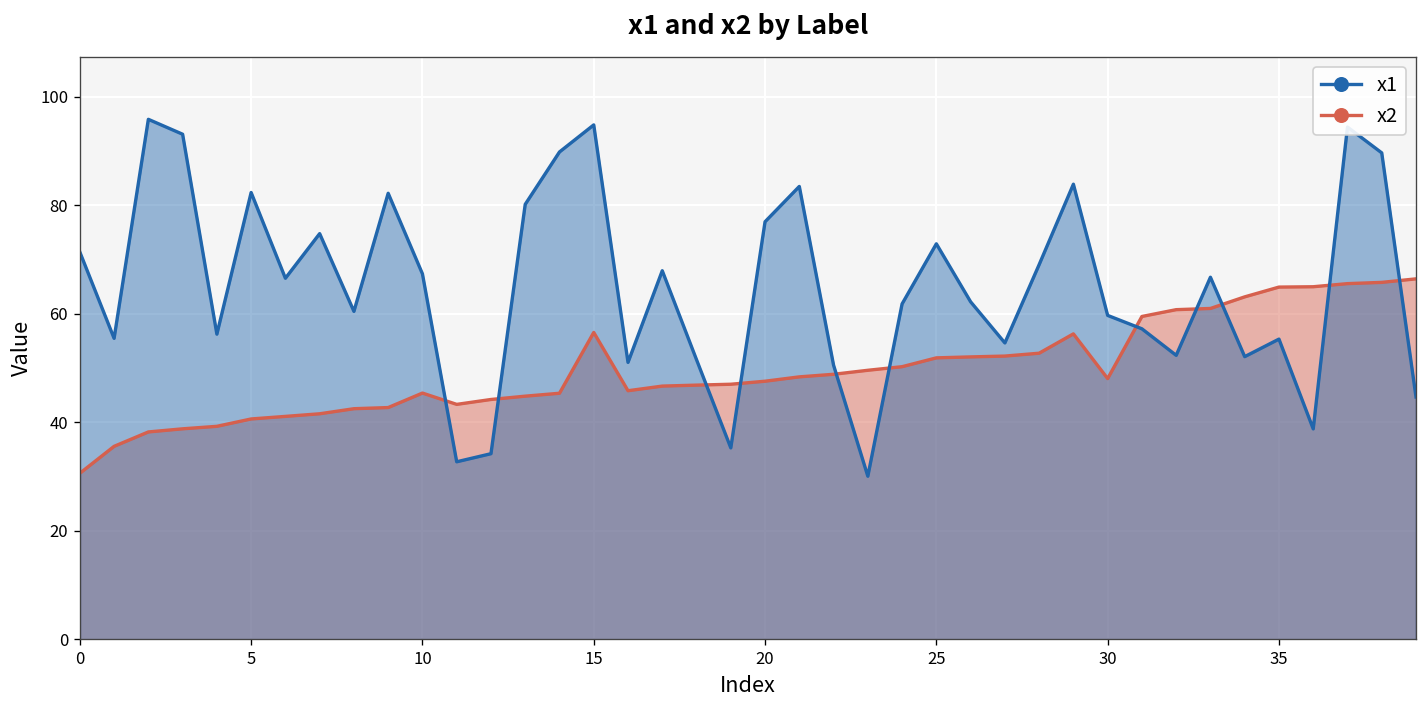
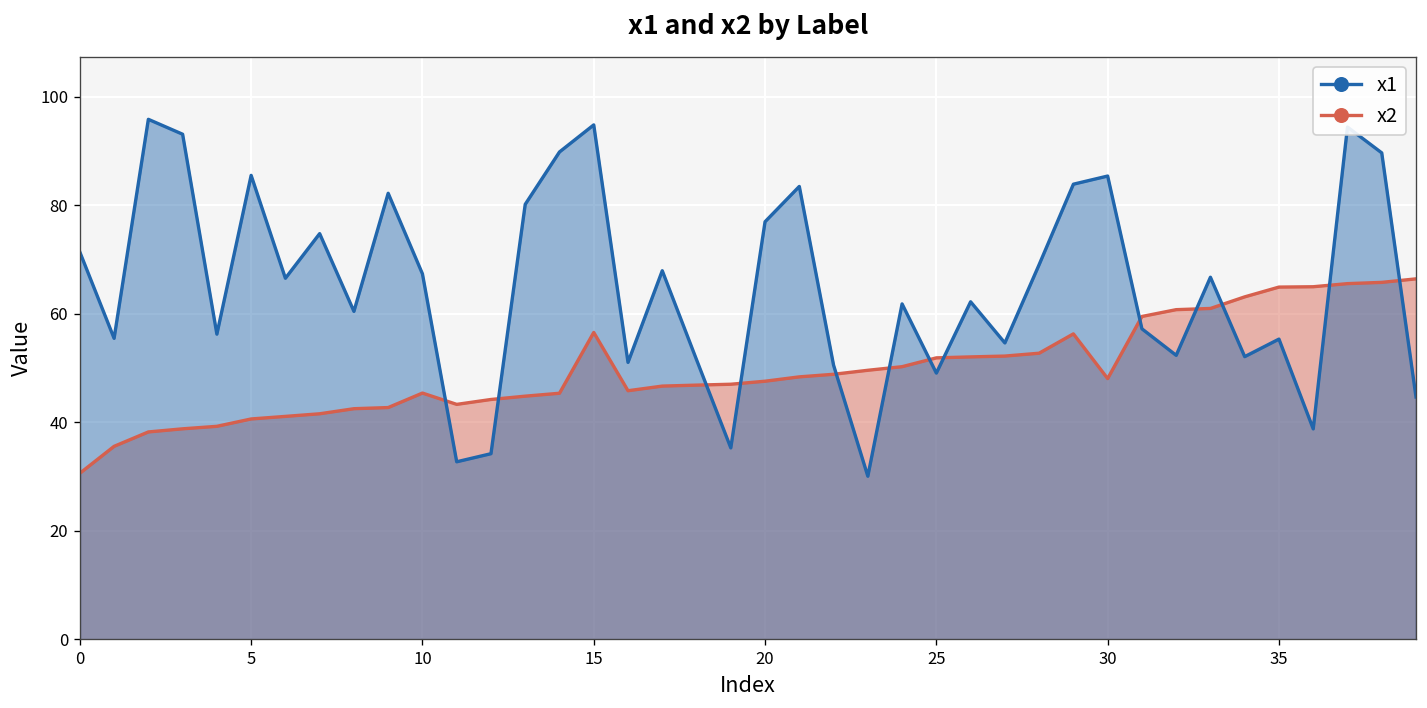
x1, 5: 82 -> 86
x1, 25: 73 -> 49
x1, 30: 60 -> 85
